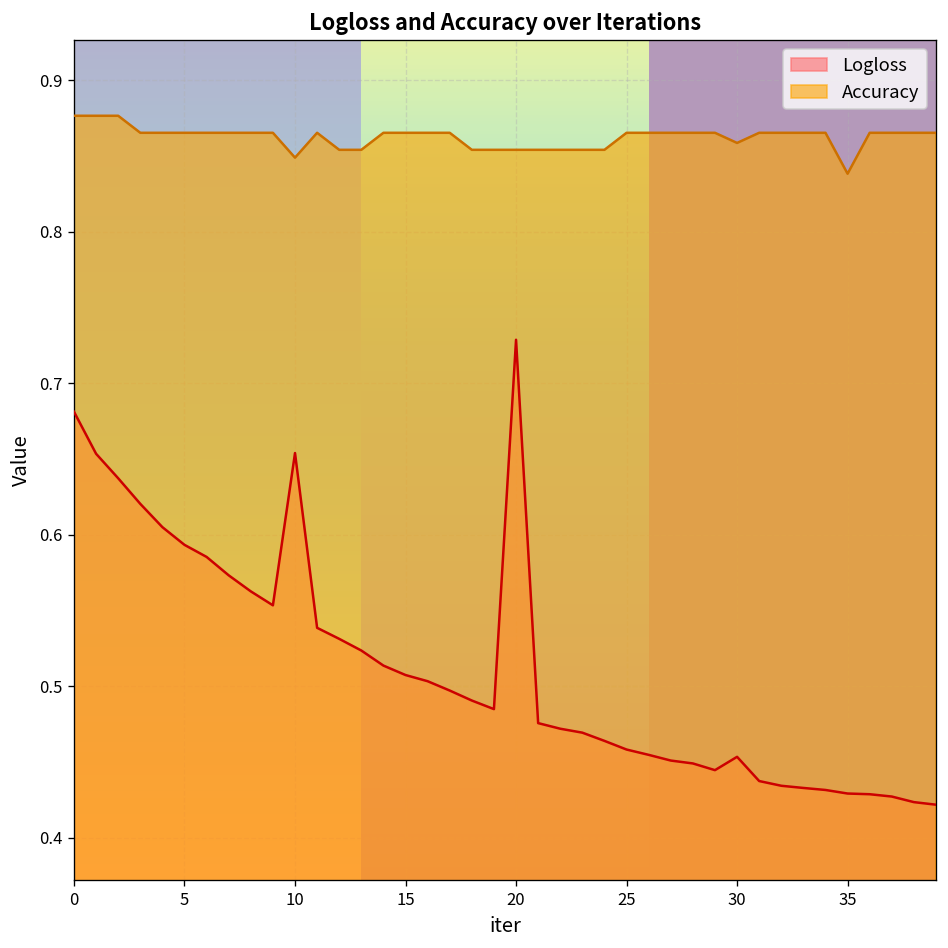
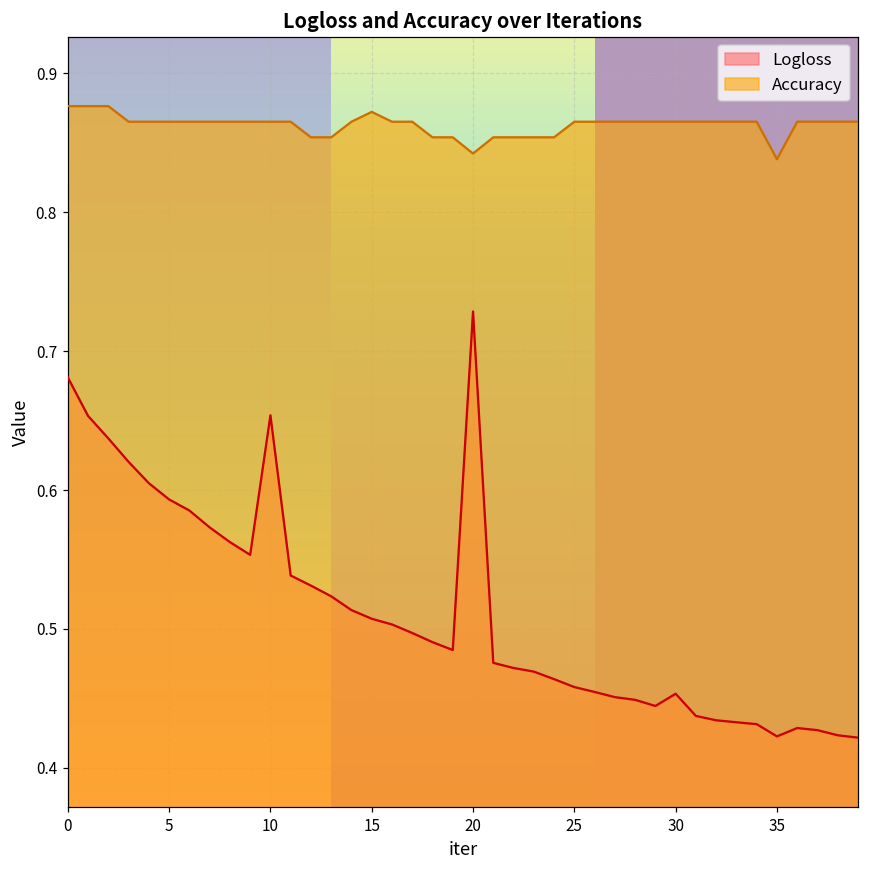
Accuracy, 10: 0.849 -> 0.865
Accuracy, 15: 0.865 -> 0.872
Accuracy, 20: 0.854 -> 0.842
Accuracy, 30: 0.858 -> 0.865
Logloss, 35: 0.429 -> 0.423
